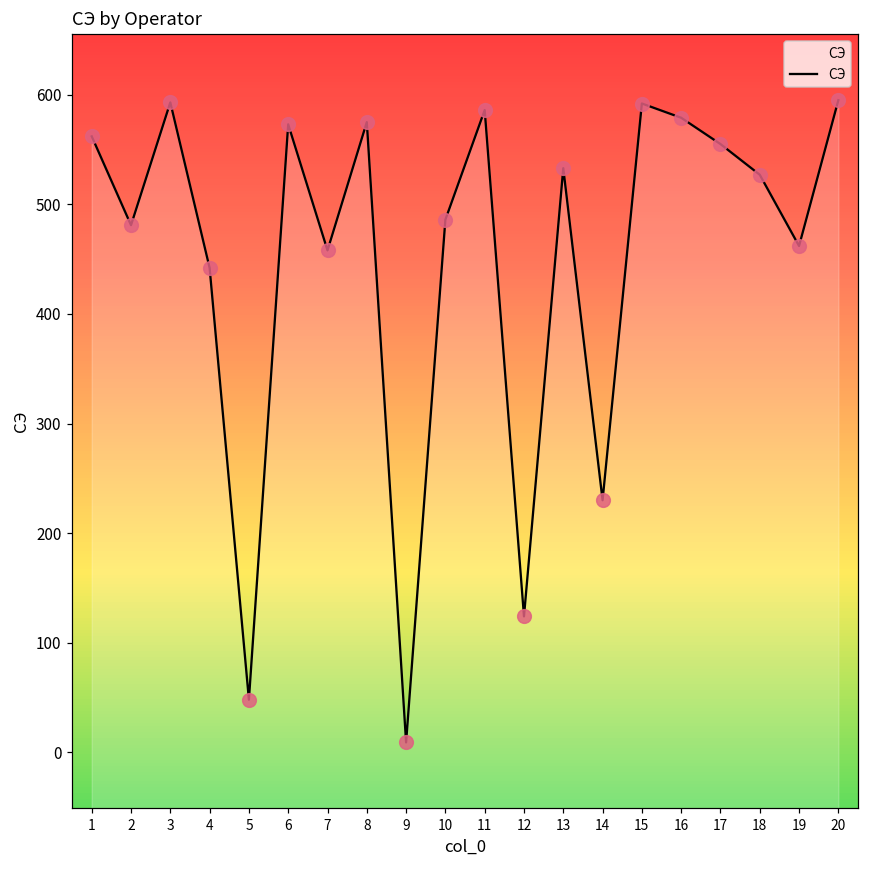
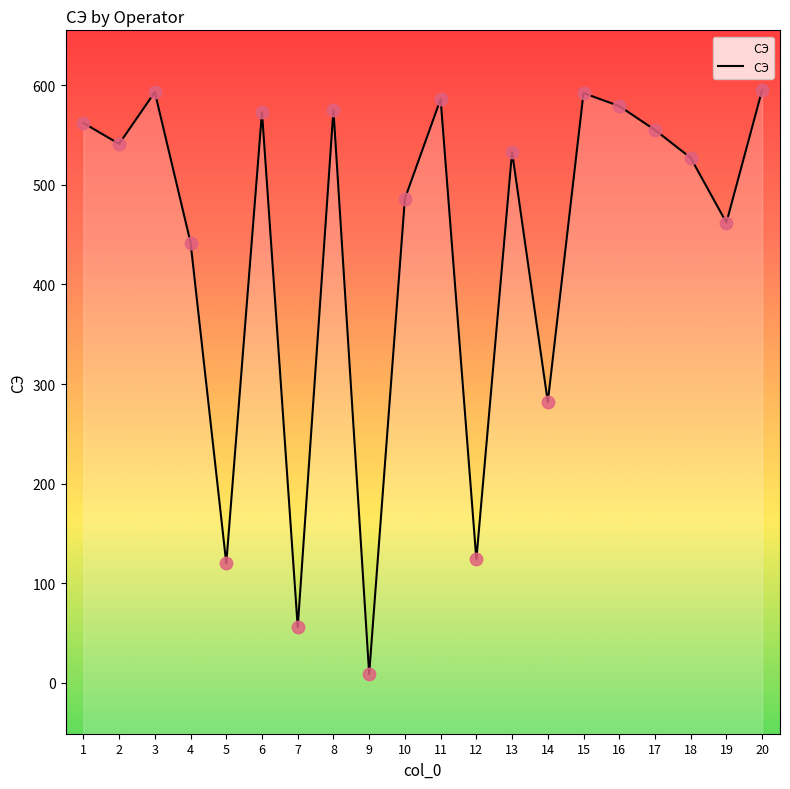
2: 480 -> 540
5: 50 -> 120
7: 460 -> 60
14: 230 -> 280
